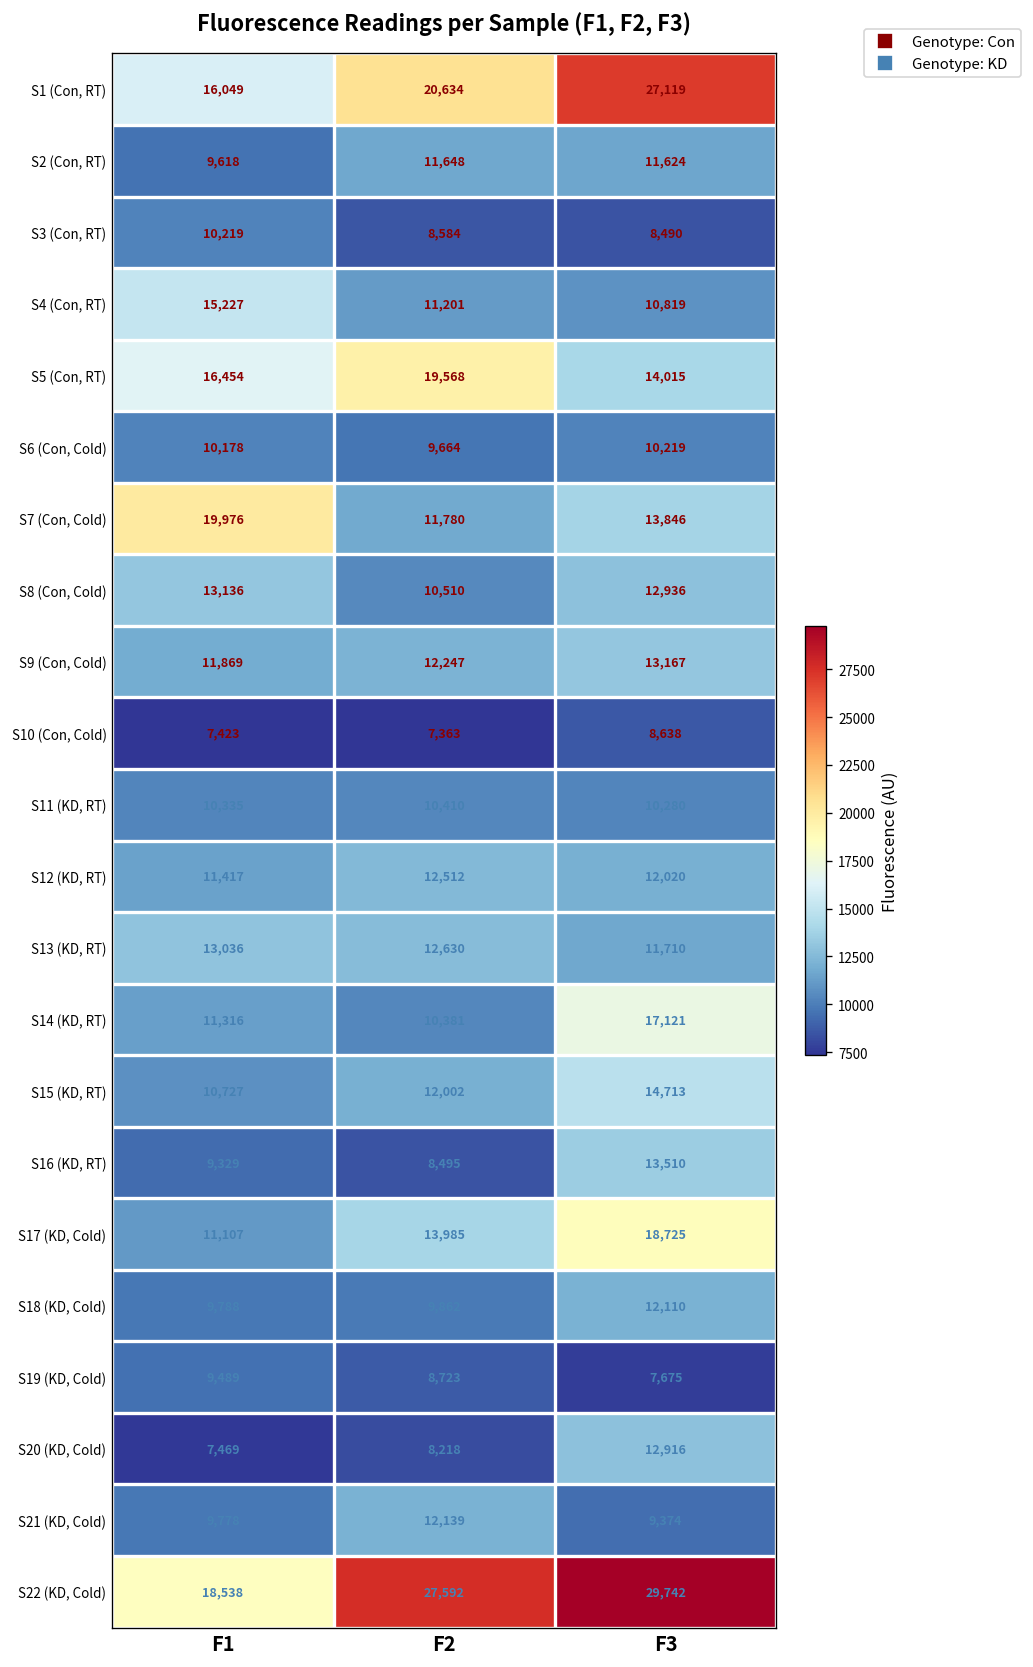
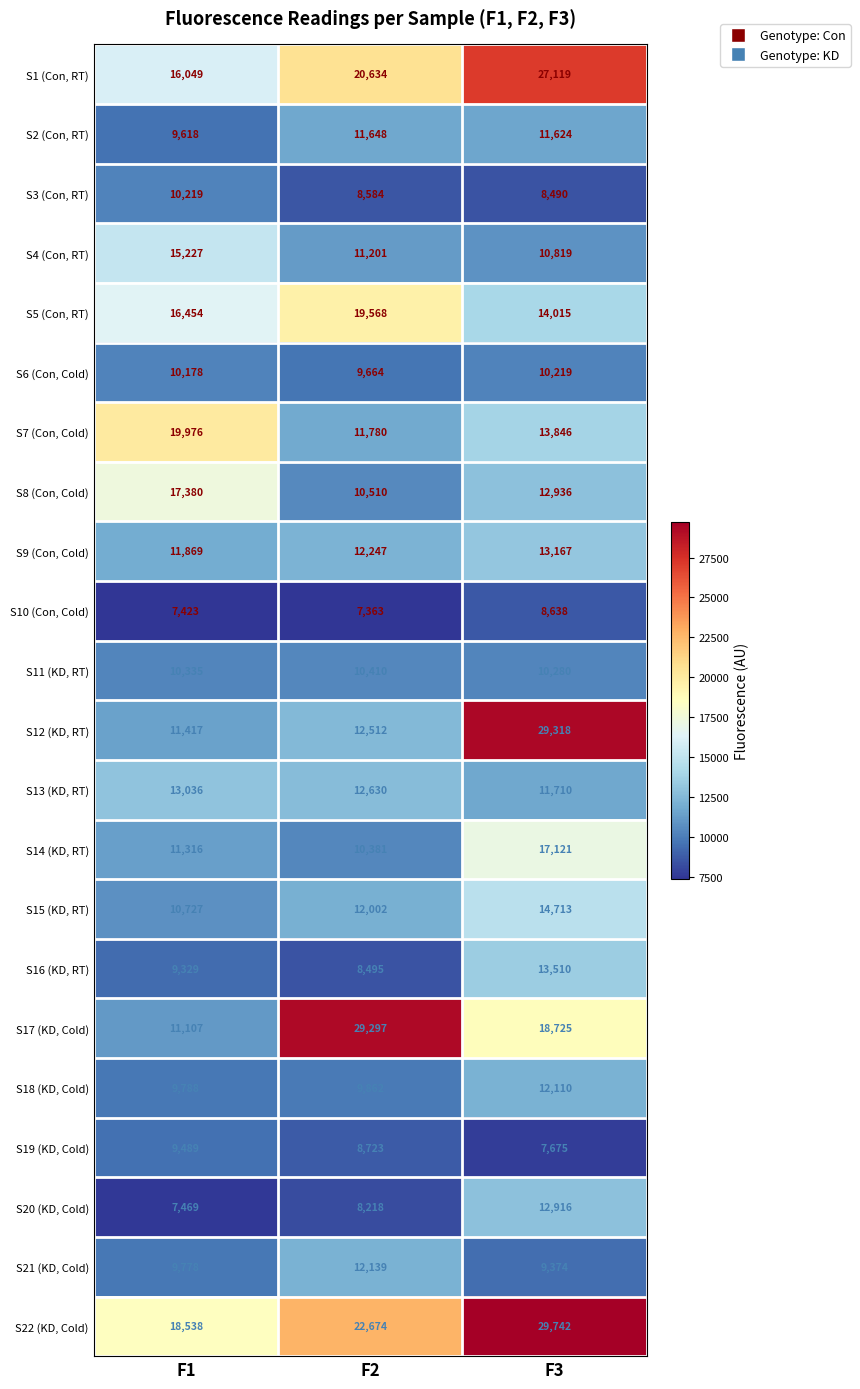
S8 (Con, Cold), F1: 13,136 -> 17,380
S12 (KD, RT), F3: 12,020 -> 29,318
S17 (KD, Cold), F2: 13,985 -> 29,297
S22 (KD, Cold), F2: 27,592 -> 22,674
